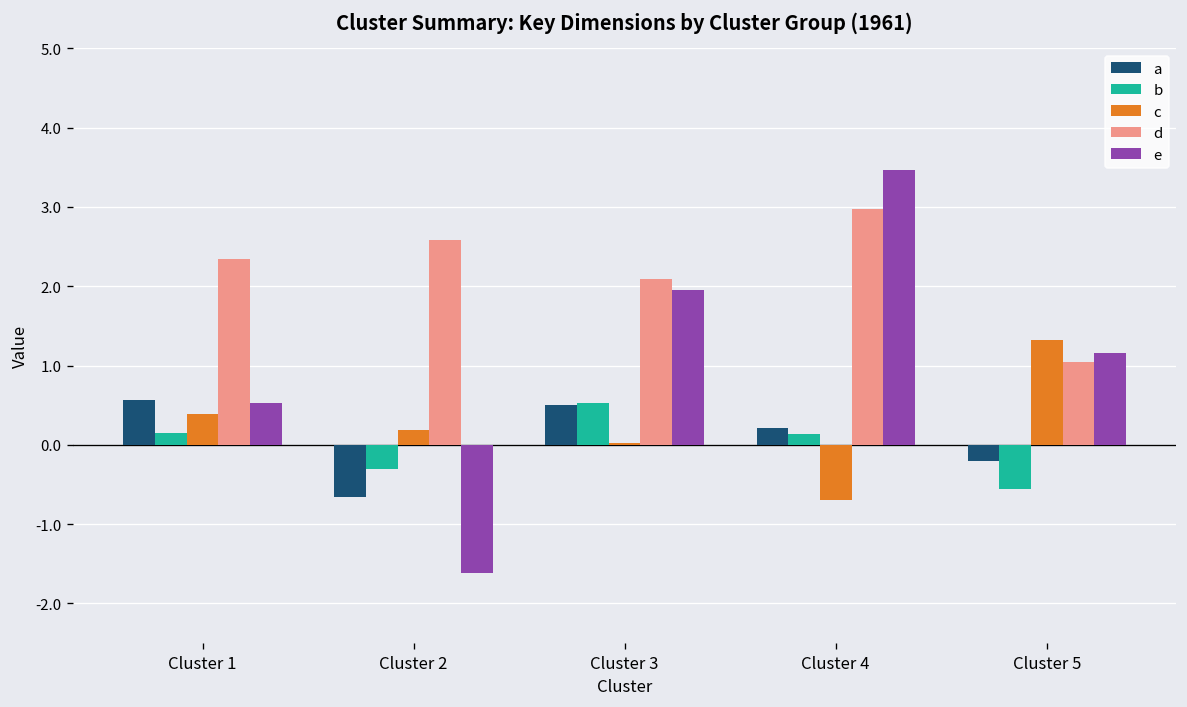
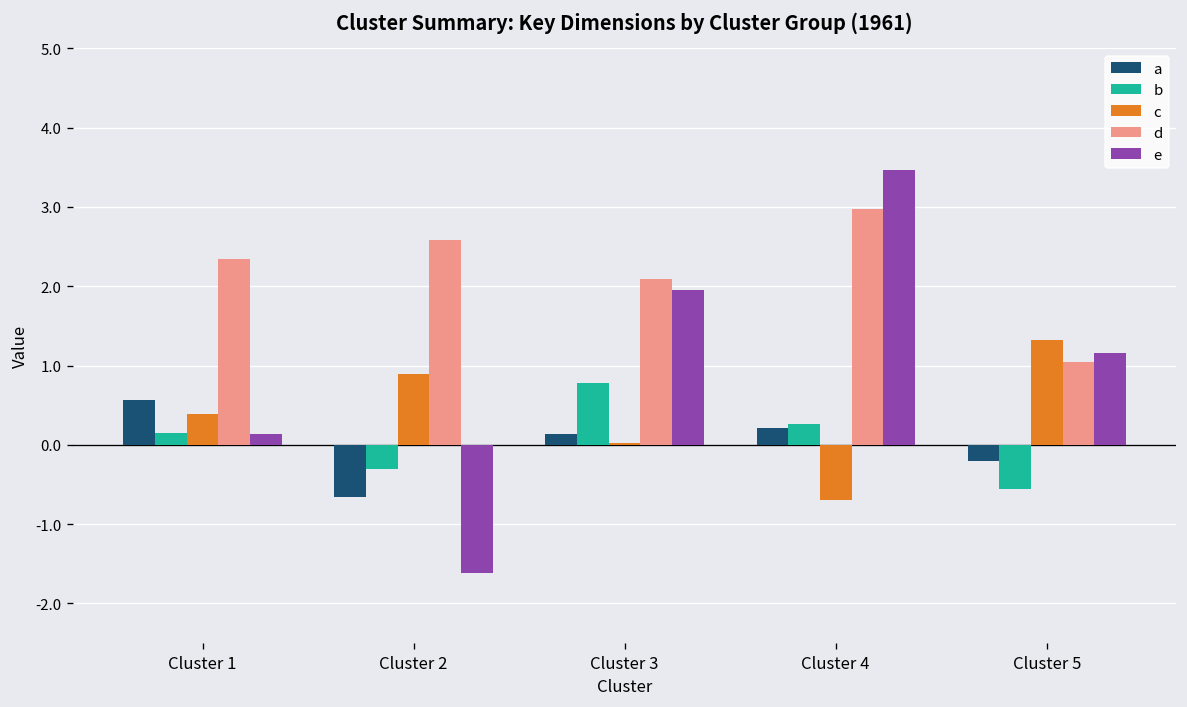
e, Cluster 1: 0.5 -> 0.1
c, Cluster 2: 0.2 -> 0.9
a, Cluster 3: 0.5 -> 0.1
b, Cluster 3: 0.5 -> 0.8
b, Cluster 4: 0.1 -> 0.3
